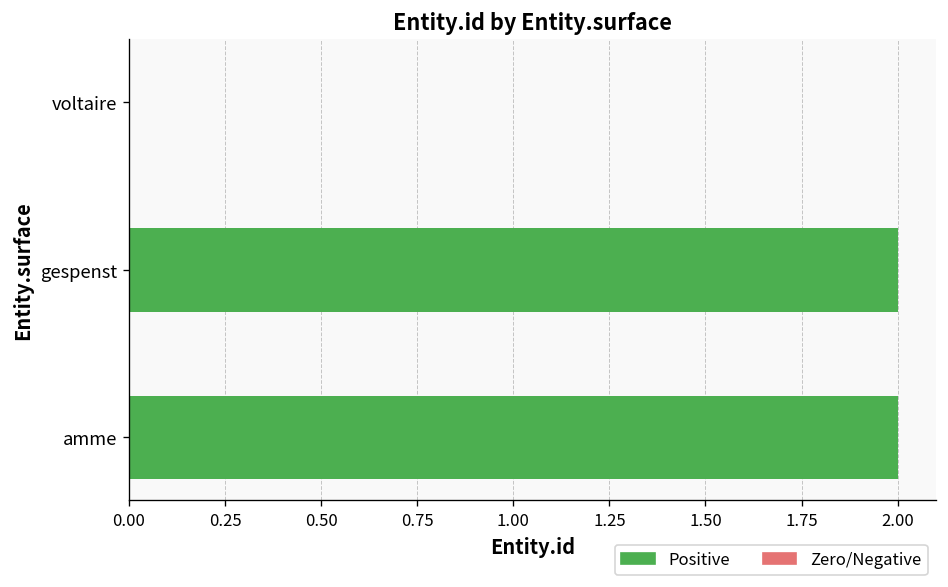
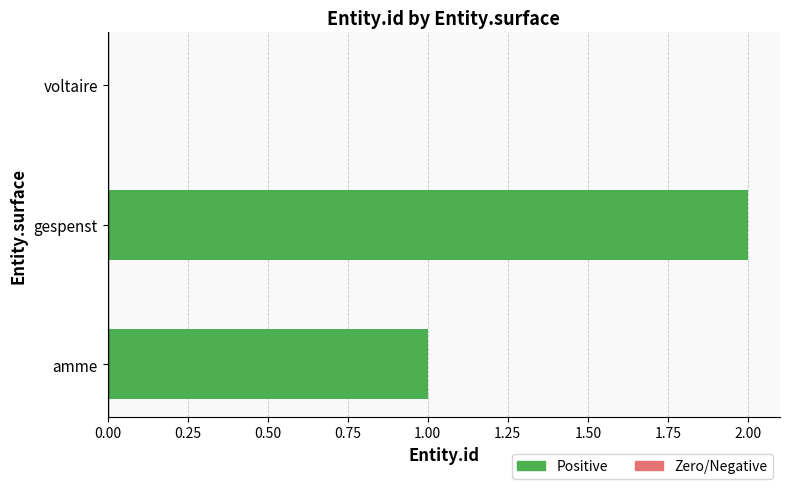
amme: 2 -> 1
